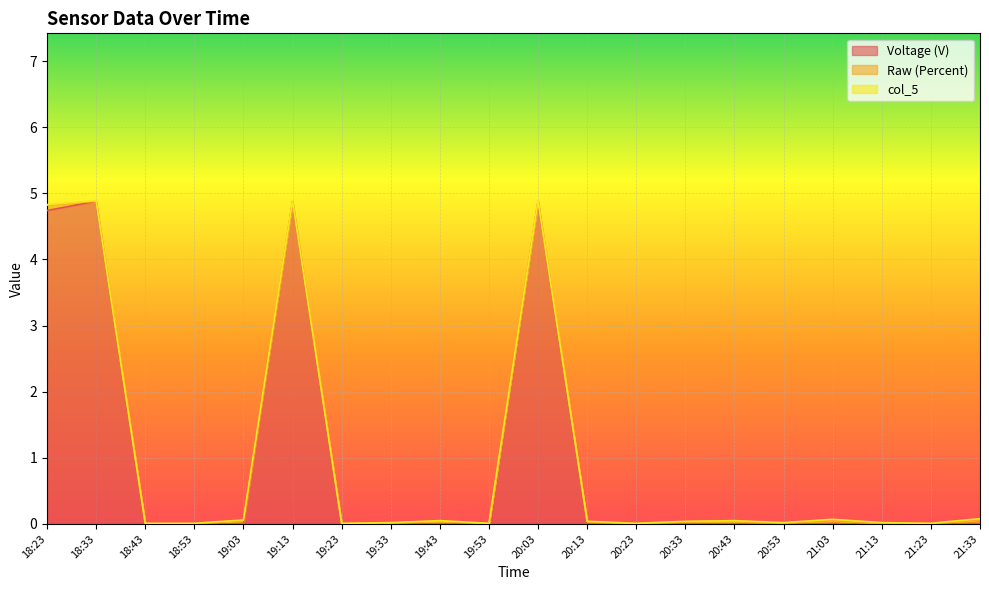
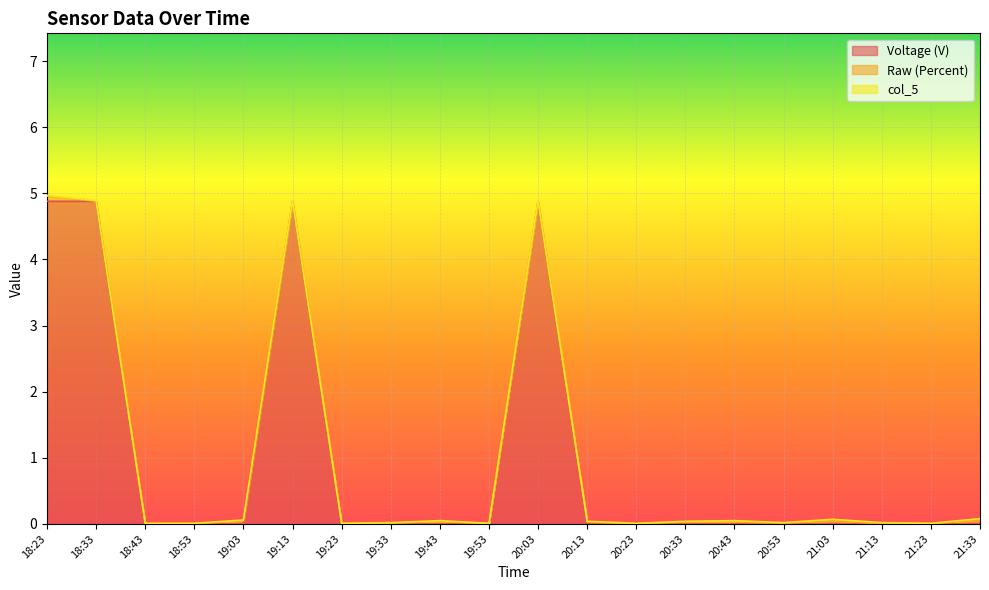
Voltage (V), 18:23: 4.7 -> 4.9
